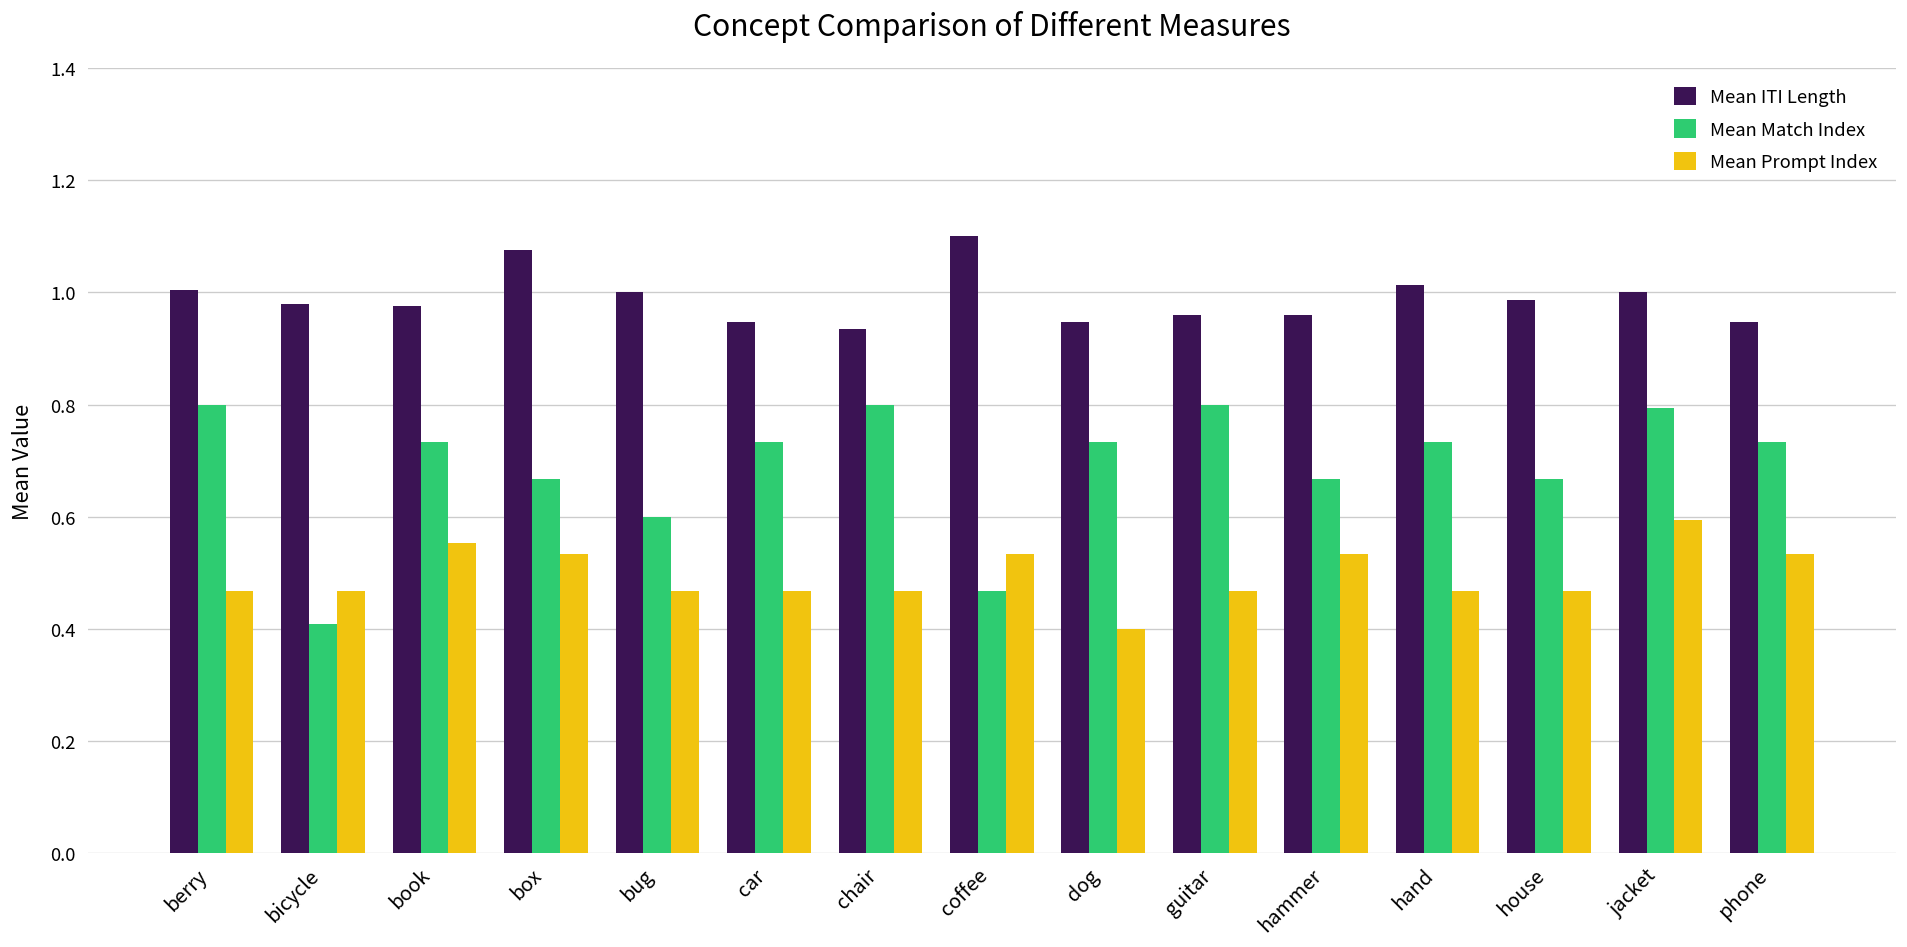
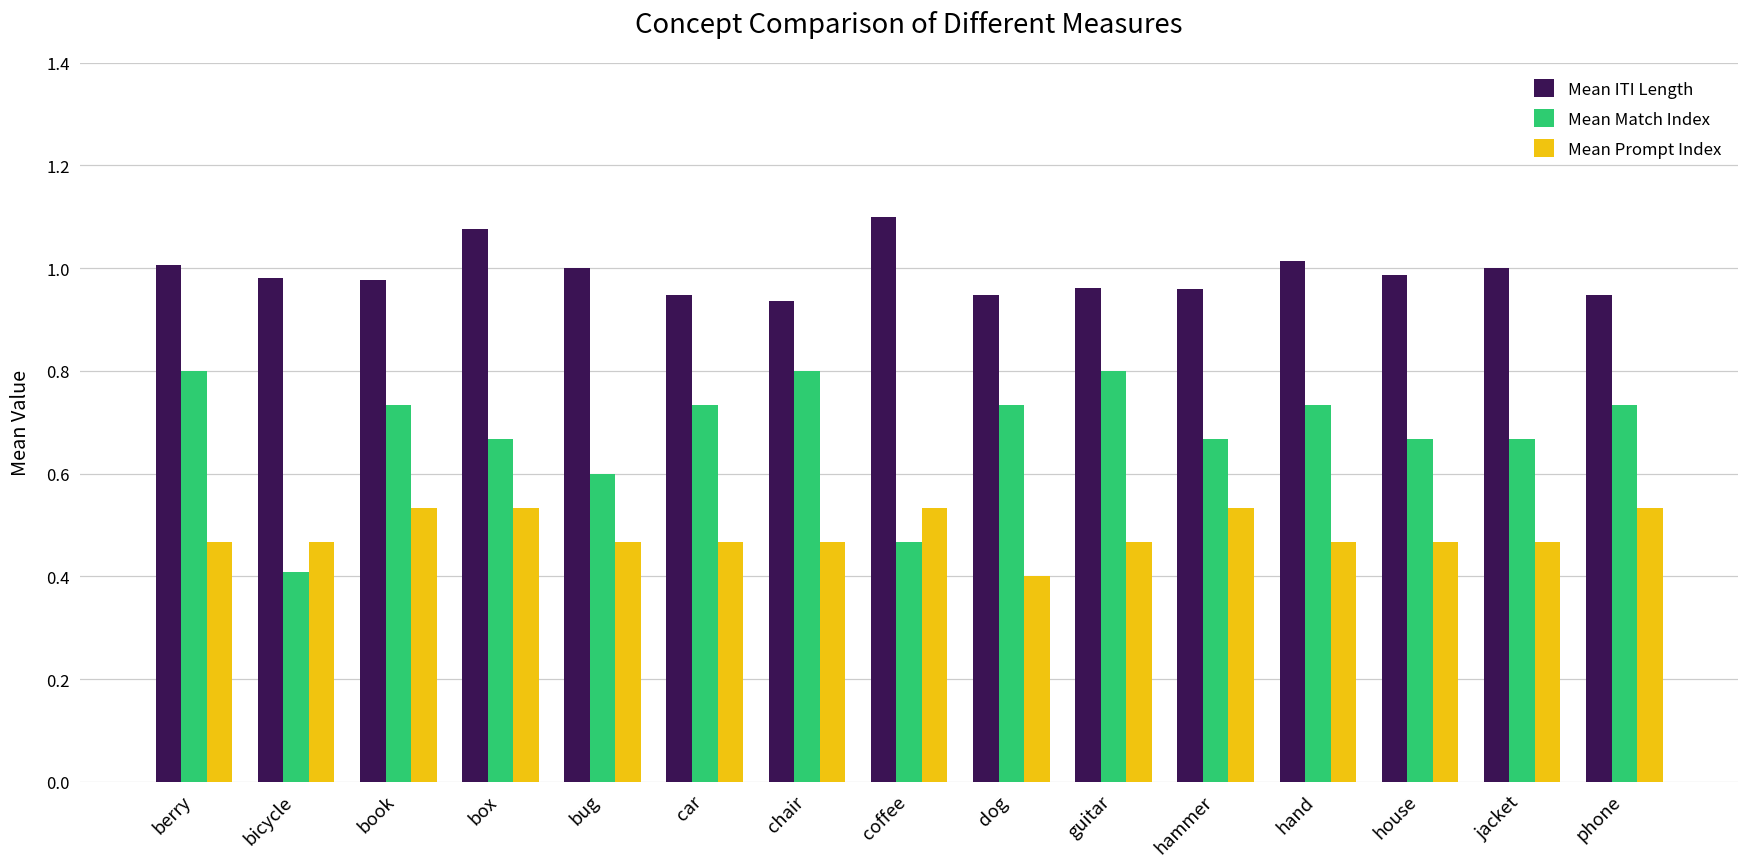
Mean Prompt Index, book: 0.55 -> 0.53
Mean Match Index, jacket: 0.79 -> 0.67
Mean Prompt Index, jacket: 0.59 -> 0.47
